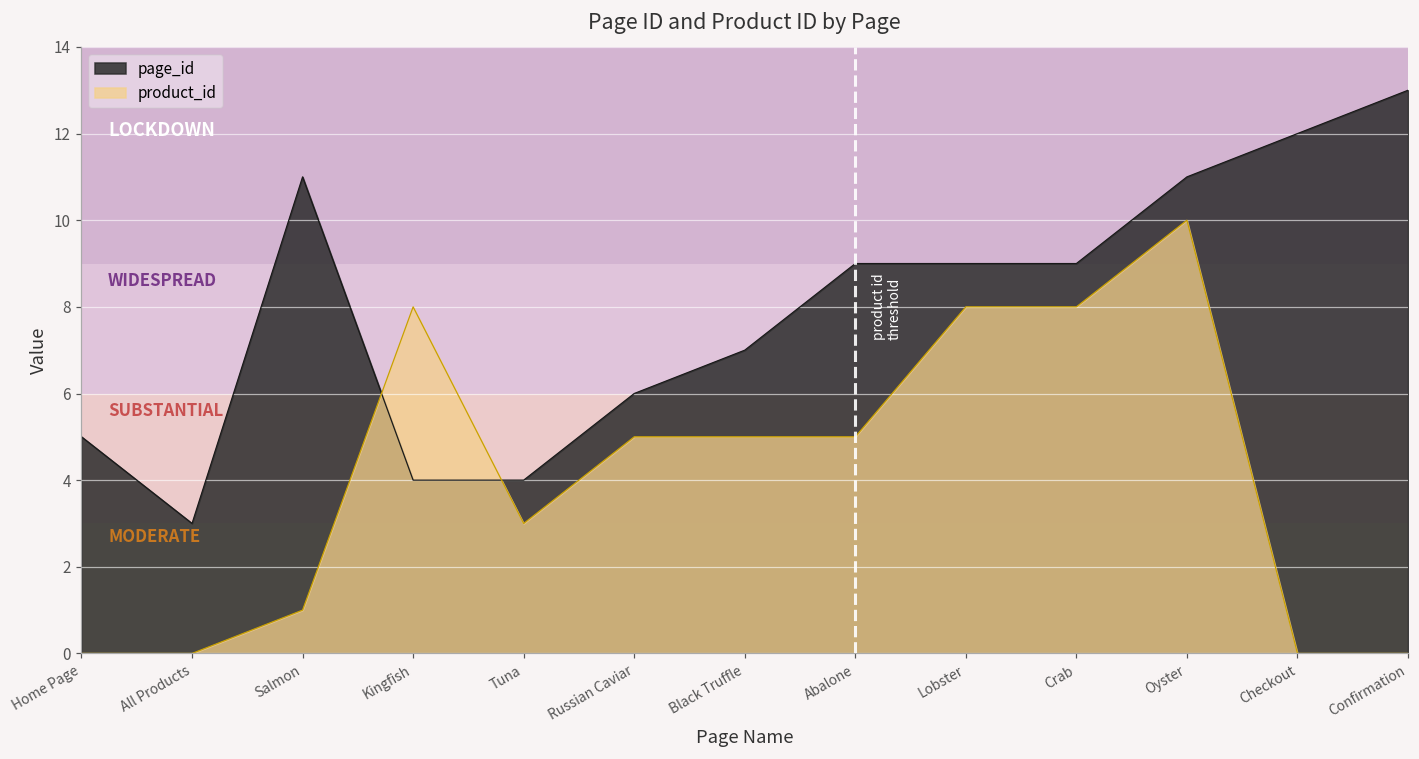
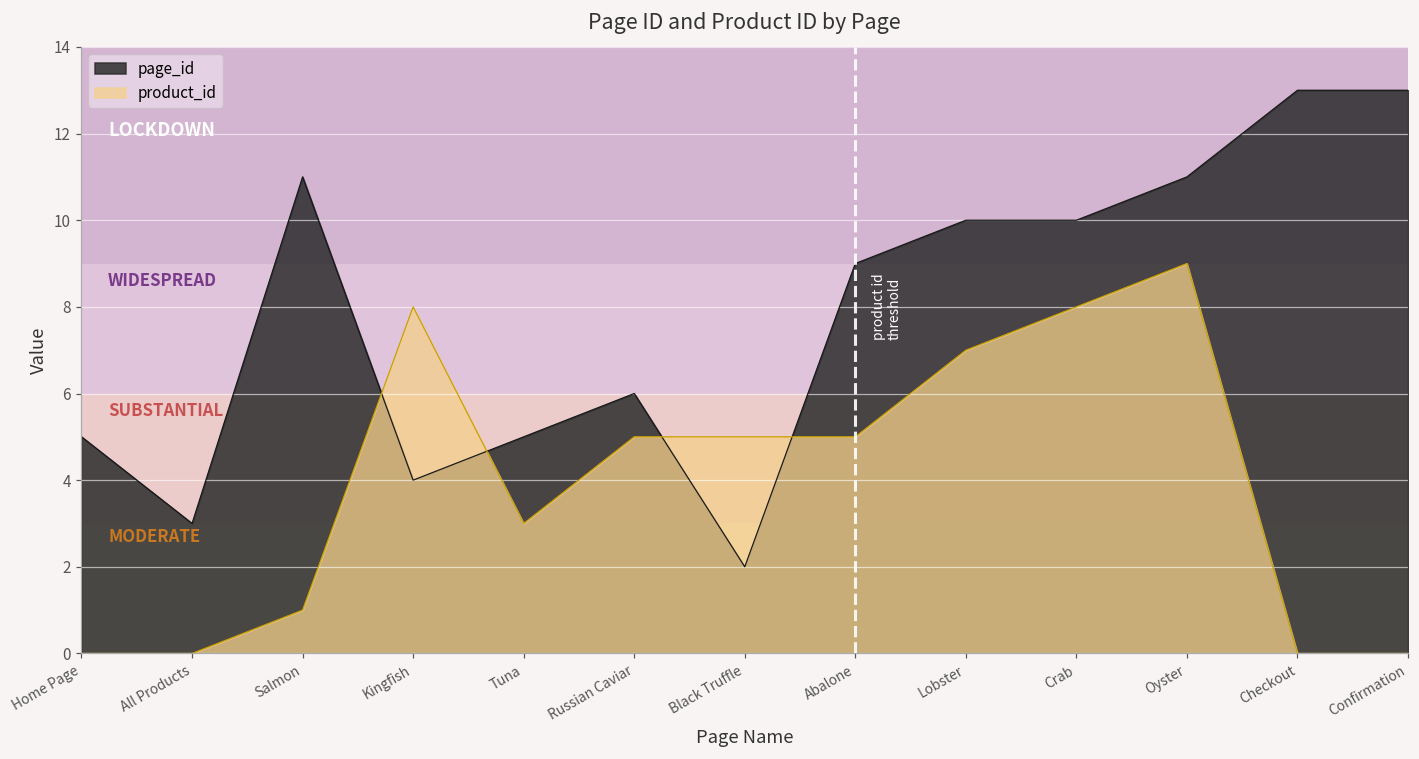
page_id, Tuna: 4 -> 5
page_id, Black Truffle: 7 -> 2
page_id, Lobster: 9 -> 10
product_id, Lobster: 8 -> 7
page_id, Crab: 9 -> 10
product_id, Oyster: 10 -> 9
page_id, Checkout: 12 -> 13
